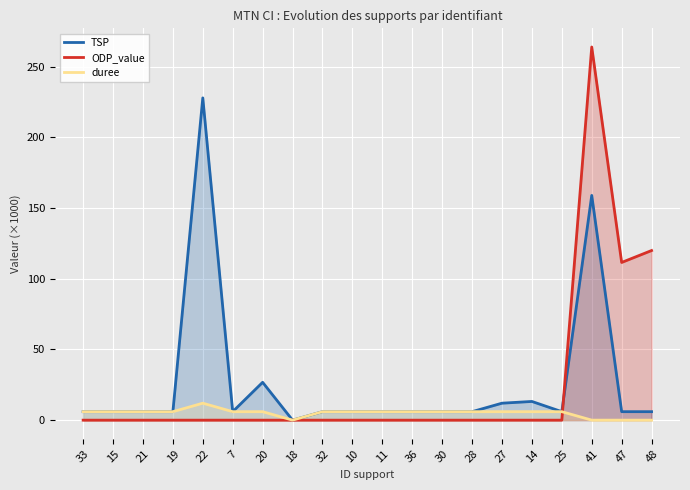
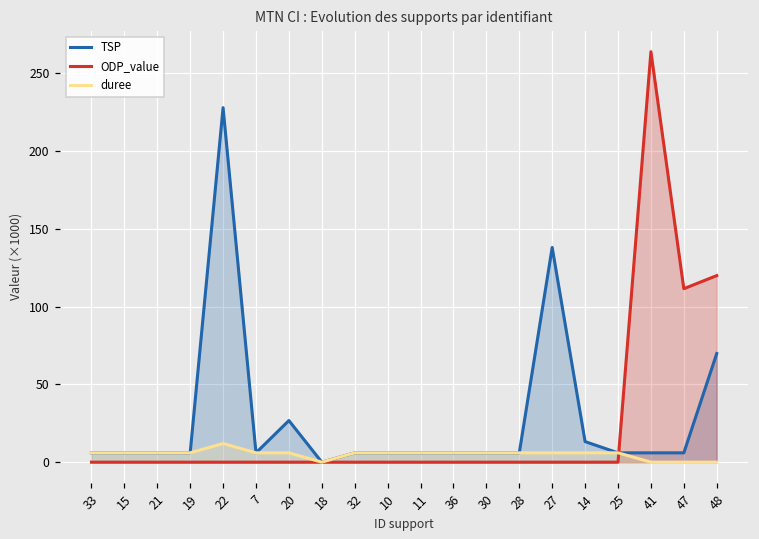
TSP, 27: 12 -> 138
TSP, 41: 159 -> 6
TSP, 48: 6 -> 70
